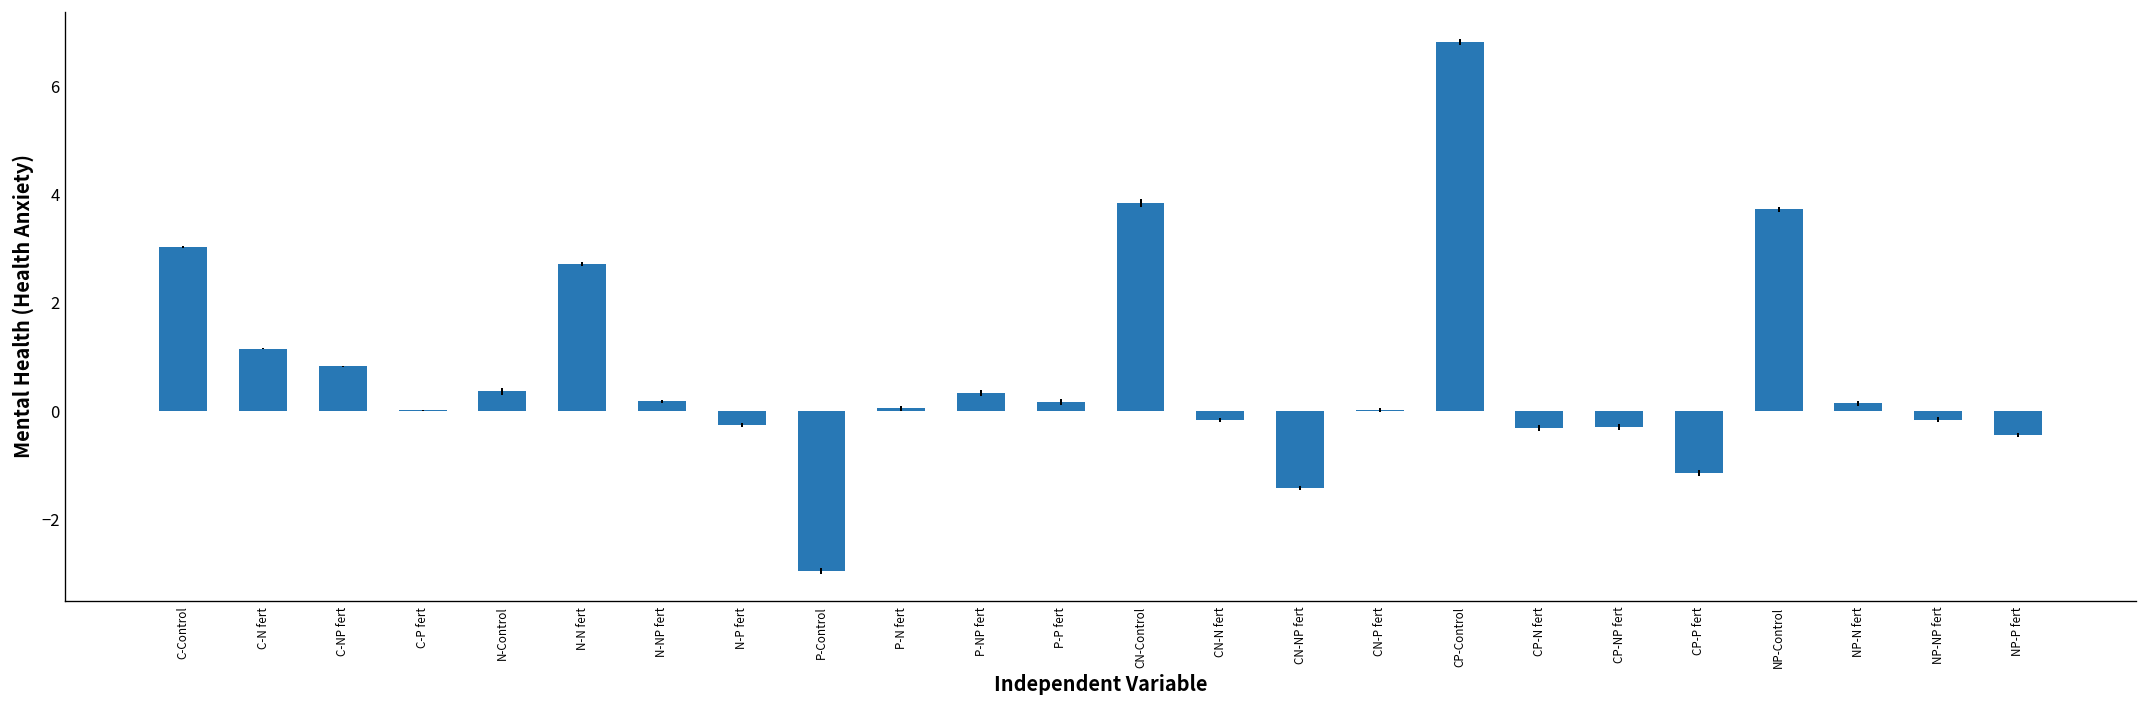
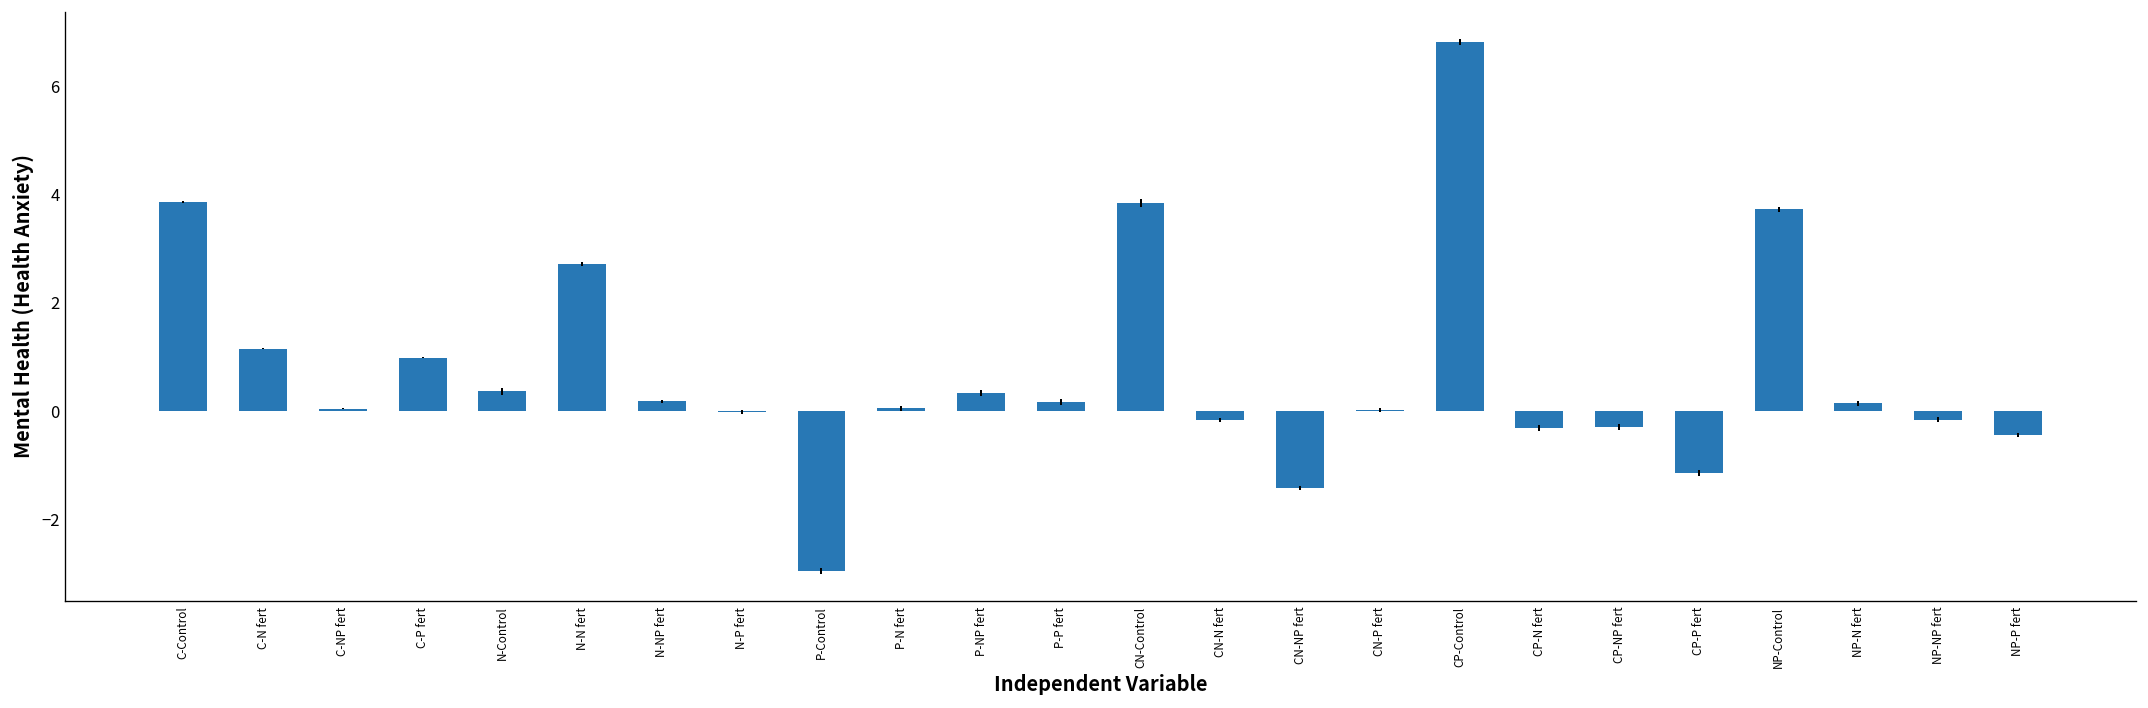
C-Control: 3.0 -> 3.9
C-NP fert: 0.8 -> 0.0
C-P fert: 0.0 -> 1.0
N-P fert: -0.3 -> 0.0
